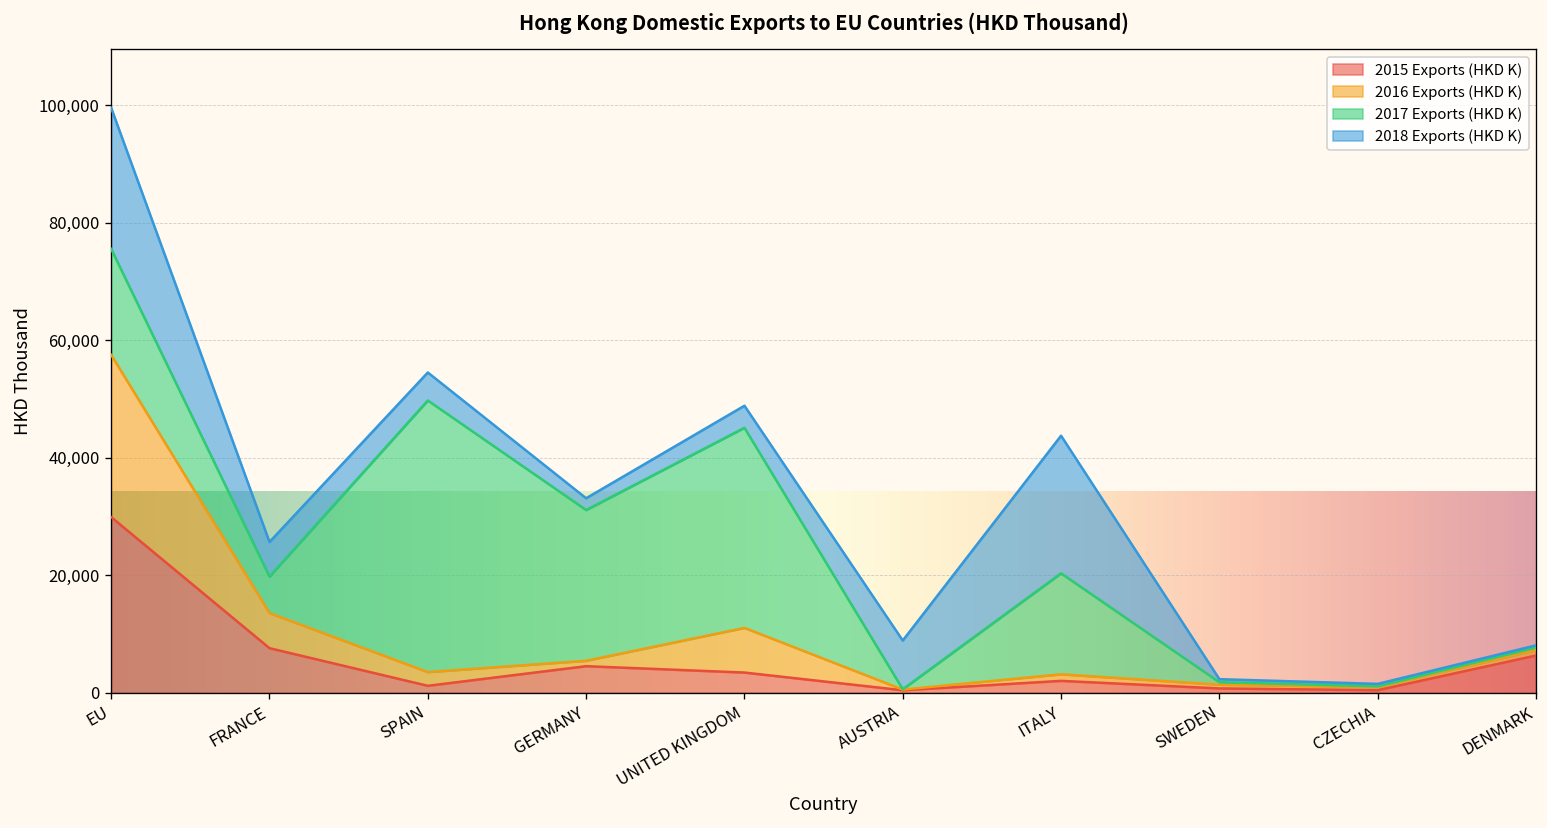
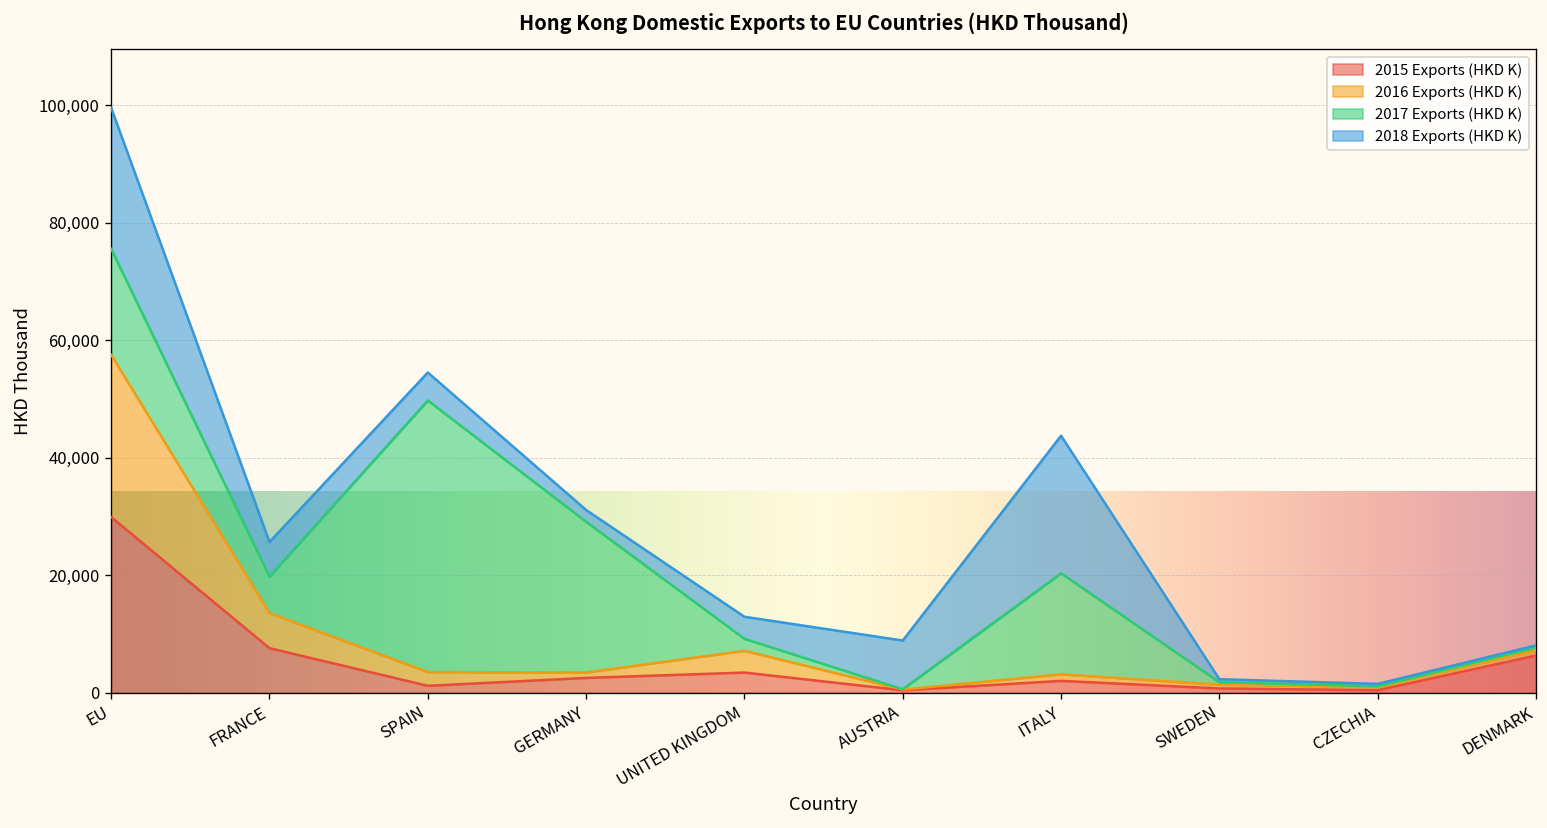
2015 Exports (HKD K), GERMANY: 5,000 -> 3,000
2016 Exports (HKD K), UNITED KINGDOM: 8,000 -> 4,000
2017 Exports (HKD K), UNITED KINGDOM: 34,000 -> 2,000
